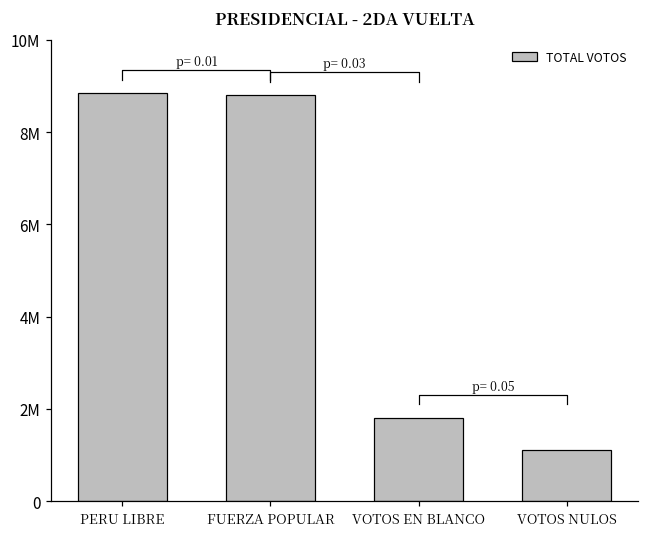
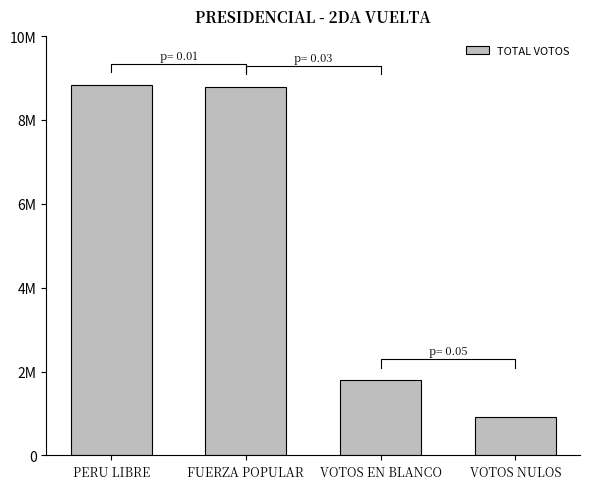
TOTAL VOTOS, VOTOS NULOS: 1100000 -> 900000
